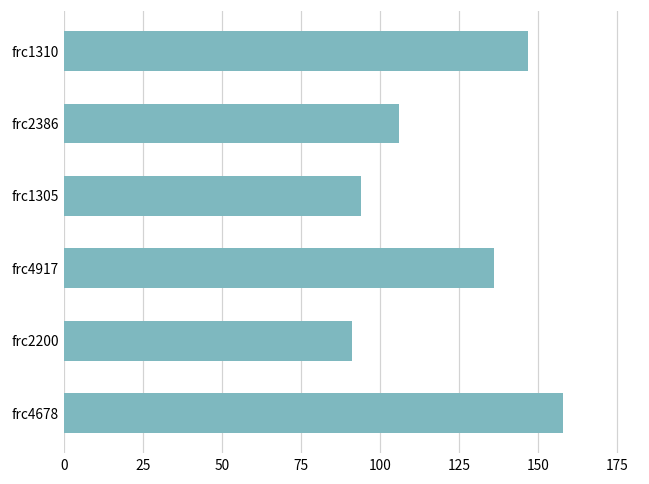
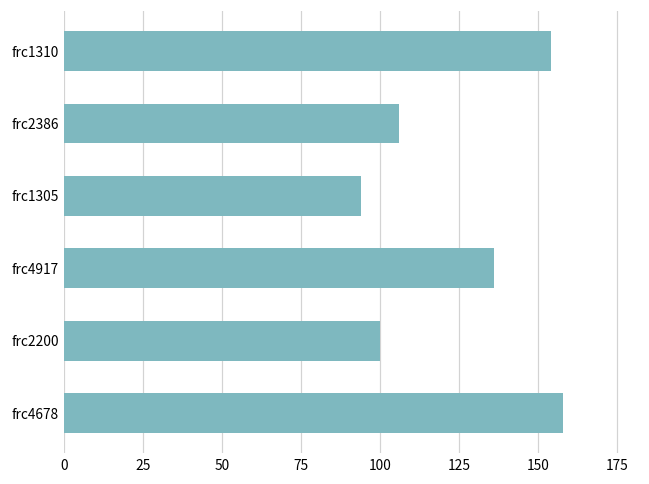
frc1310: 147 -> 154
frc2200: 91 -> 100
